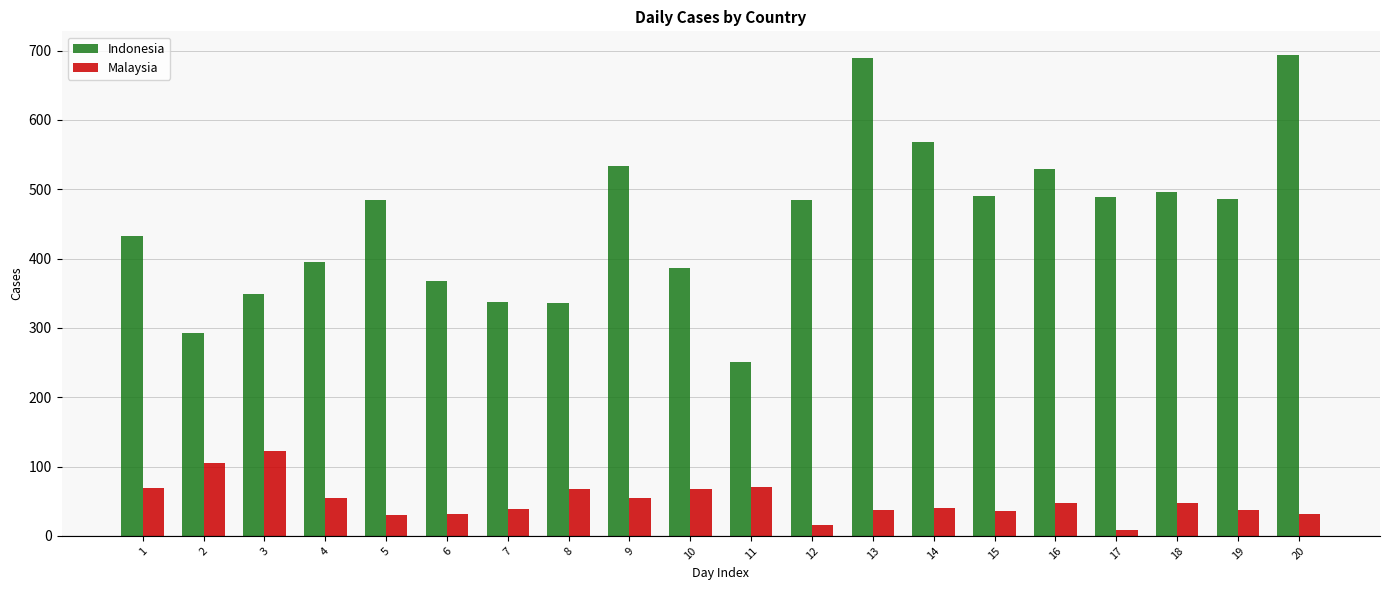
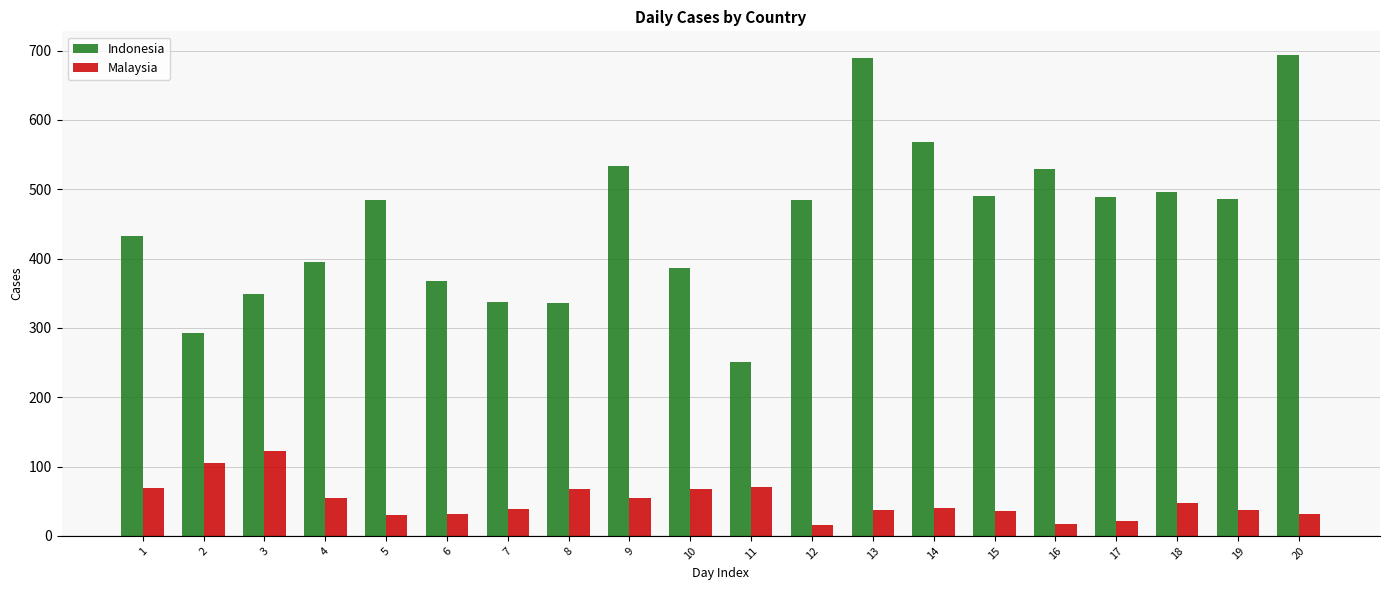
Malaysia, 16: 50 -> 20
Malaysia, 17: 10 -> 20
